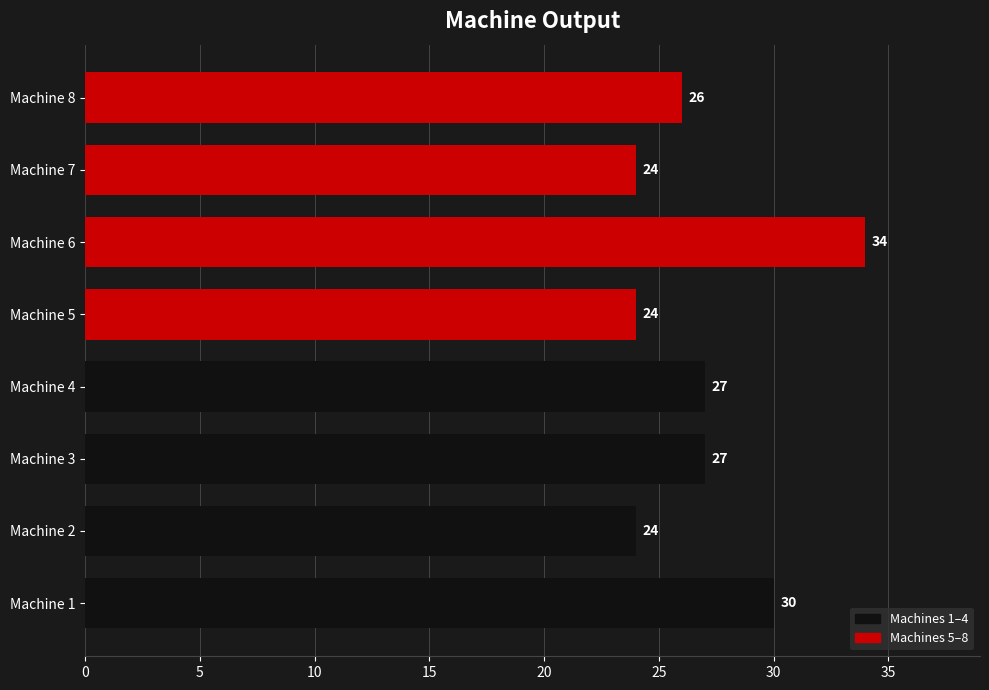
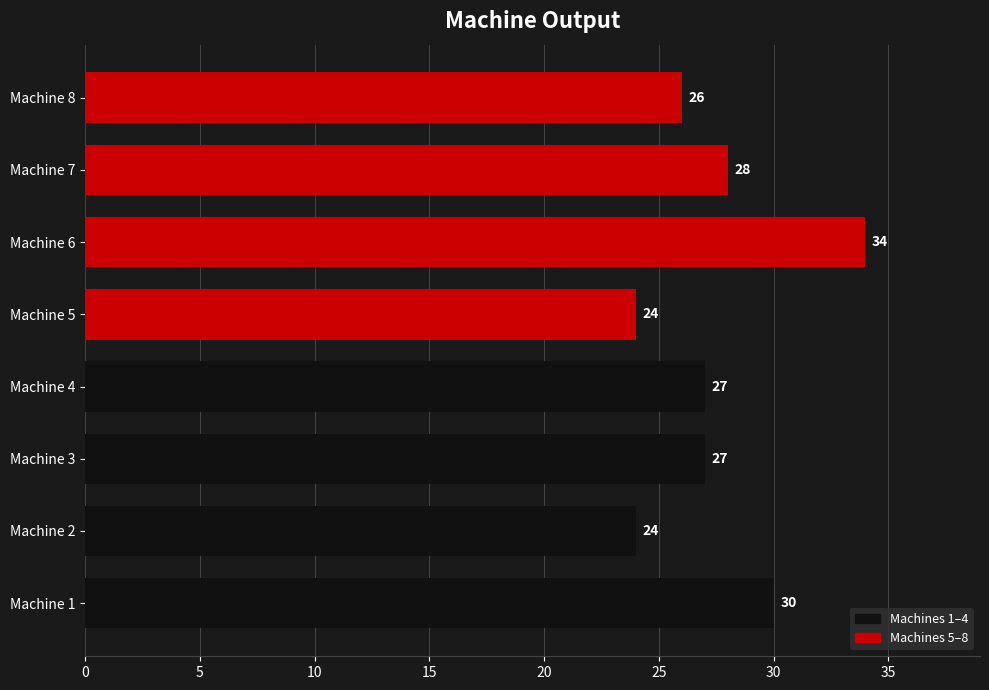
Machine 7: 24 -> 28
